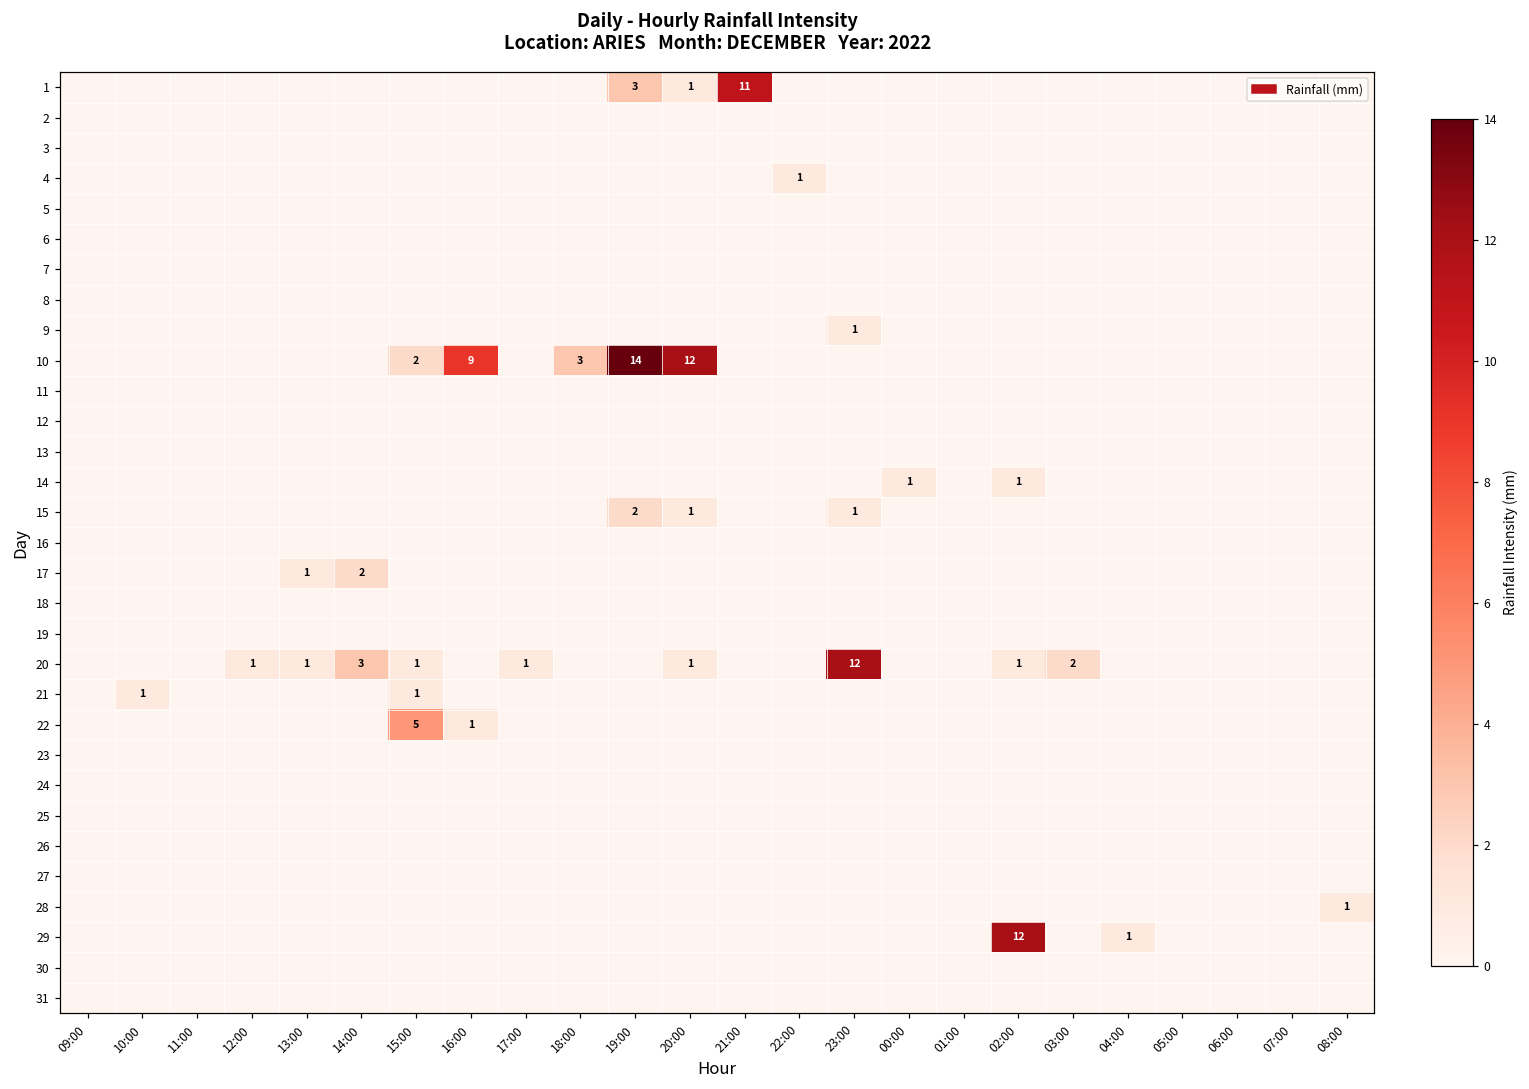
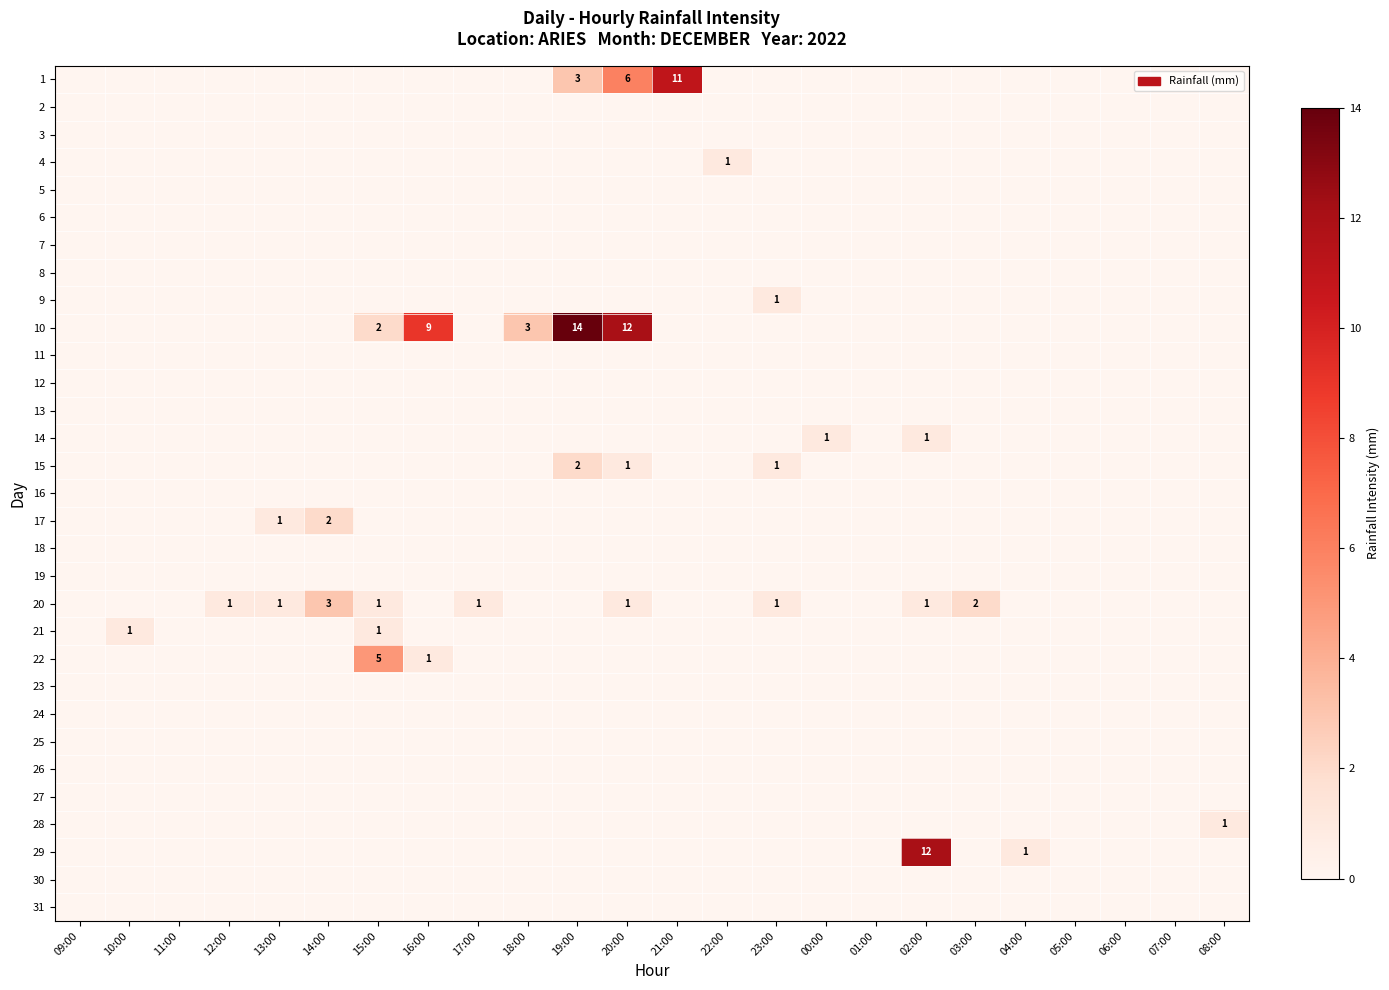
1, 20:00: 1 -> 6
20, 23:00: 12 -> 1
